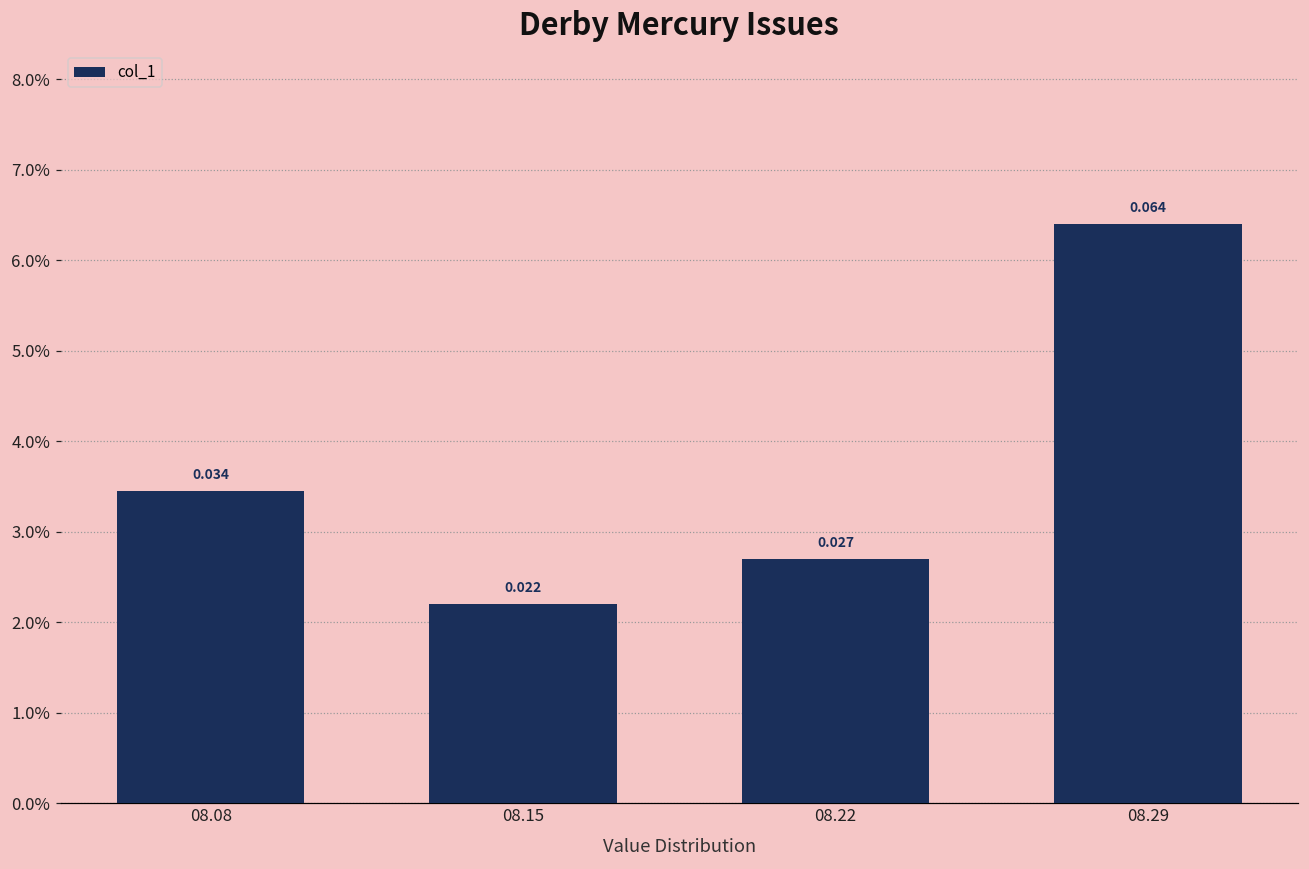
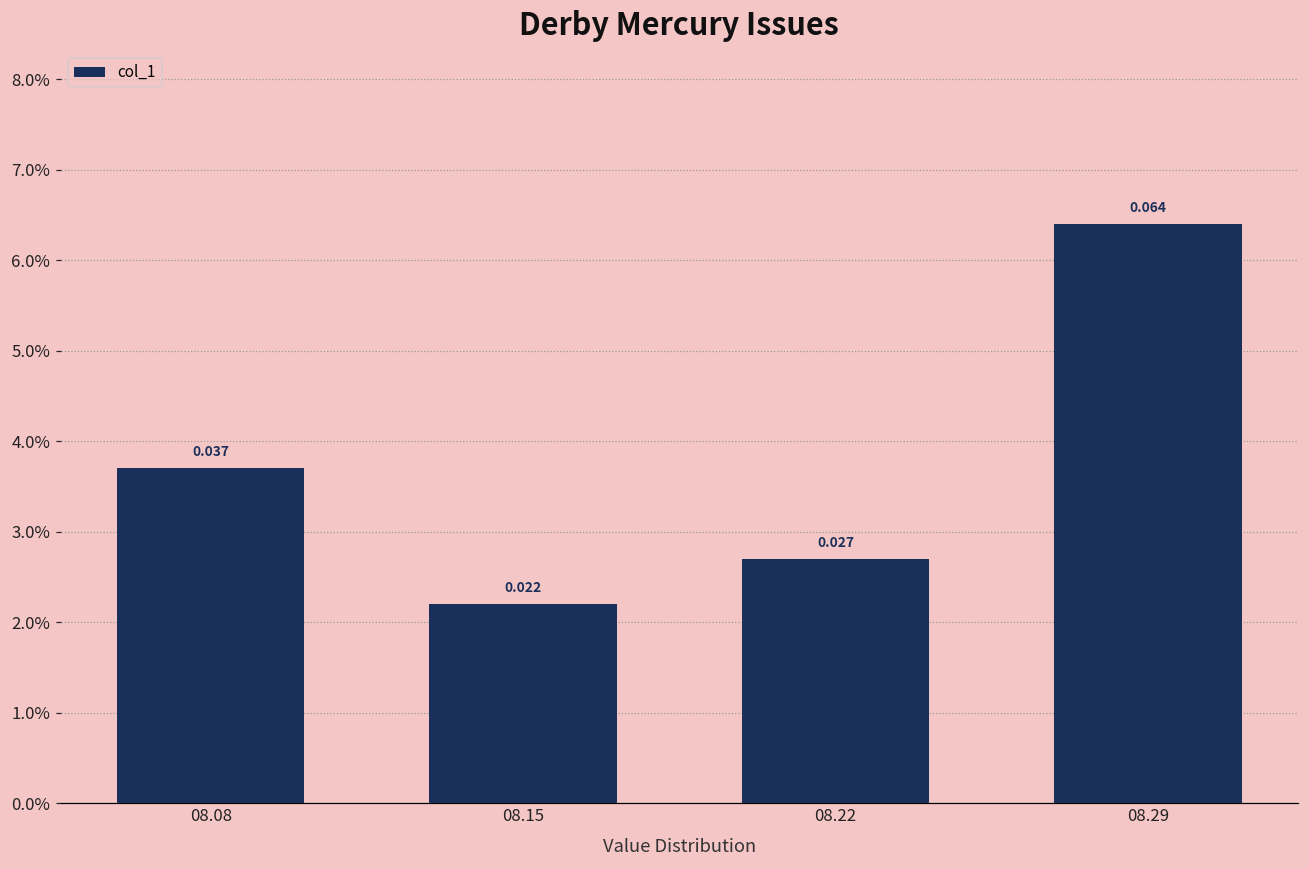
08.08: 0.034 -> 0.037
